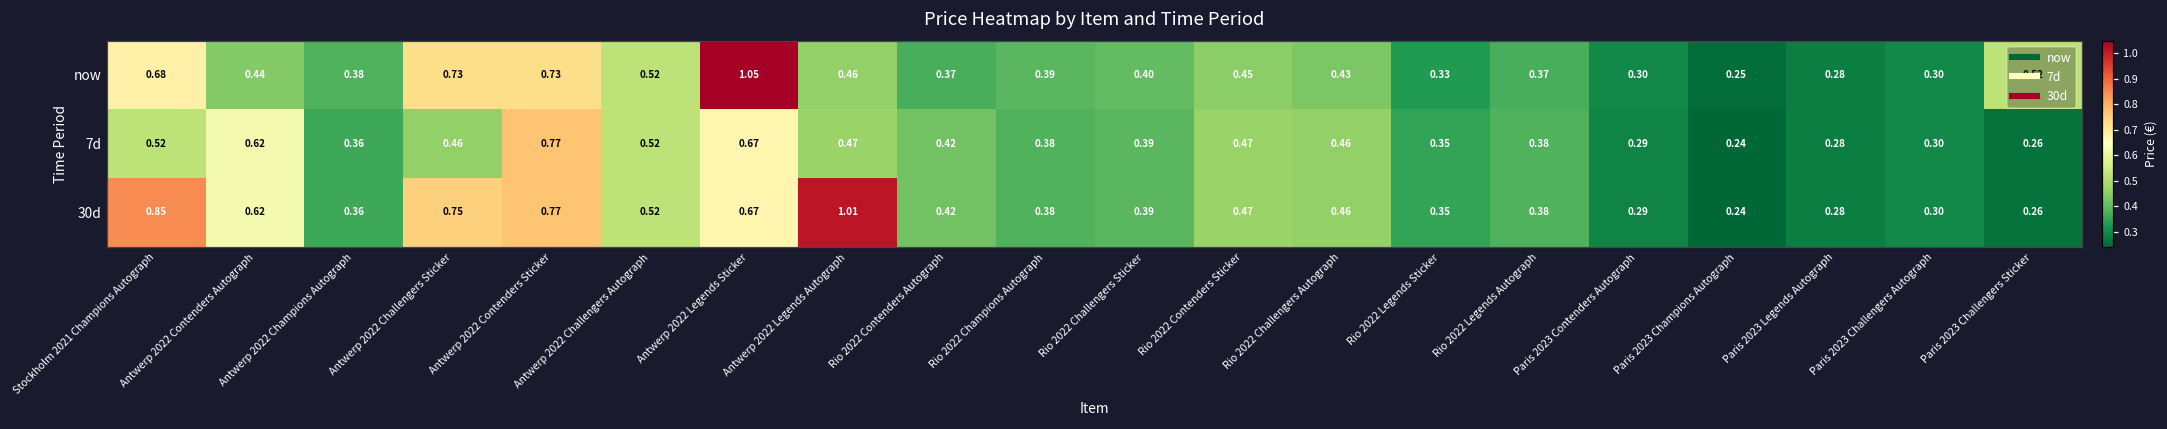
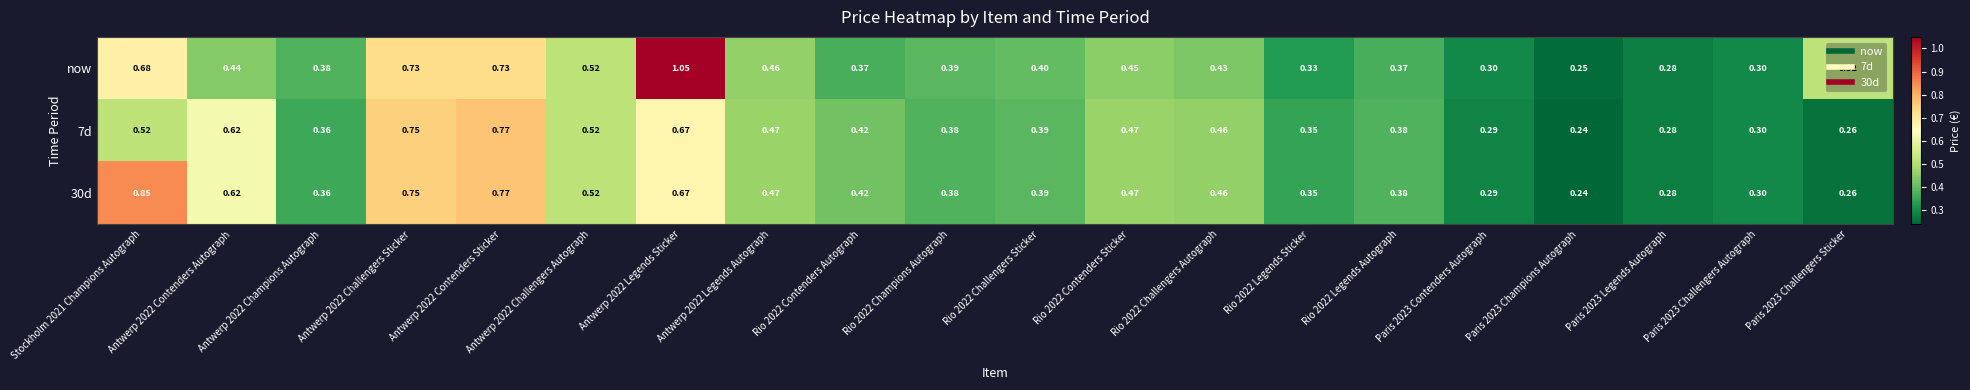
7d, Antwerp 2022 Challengers Sticker: 0.46 -> 0.75
30d, Antwerp 2022 Legends Autograph: 1.01 -> 0.47
